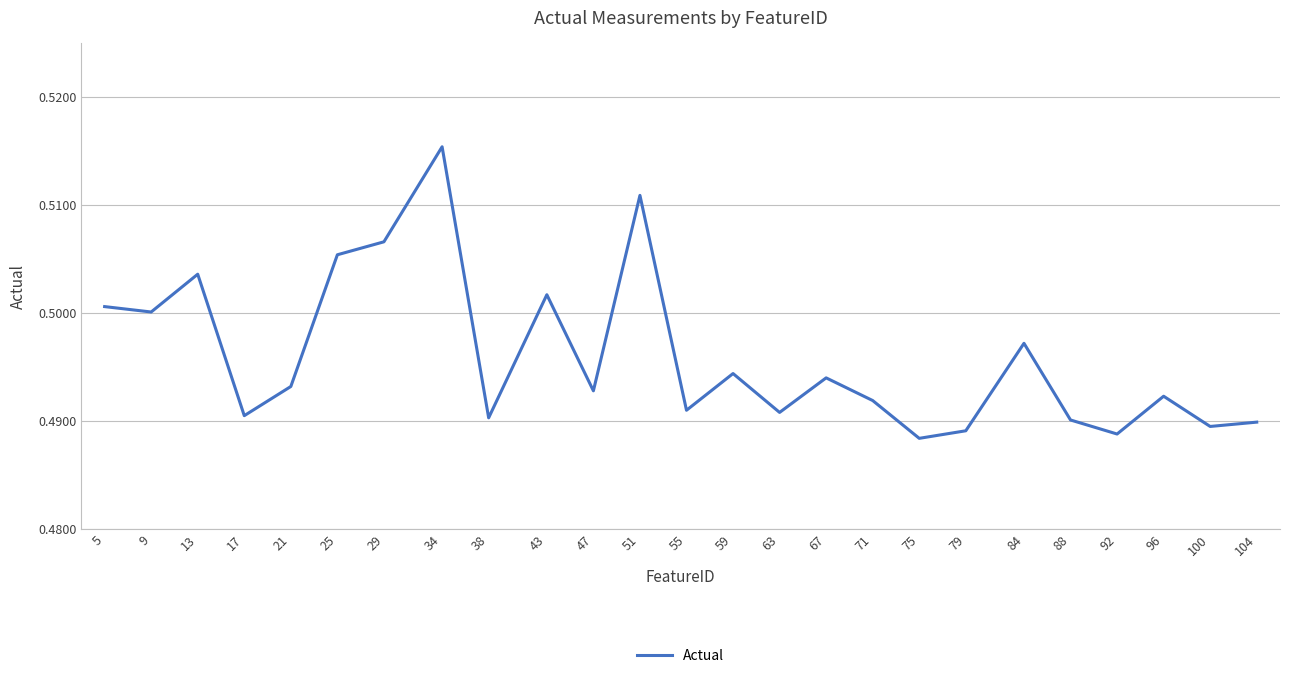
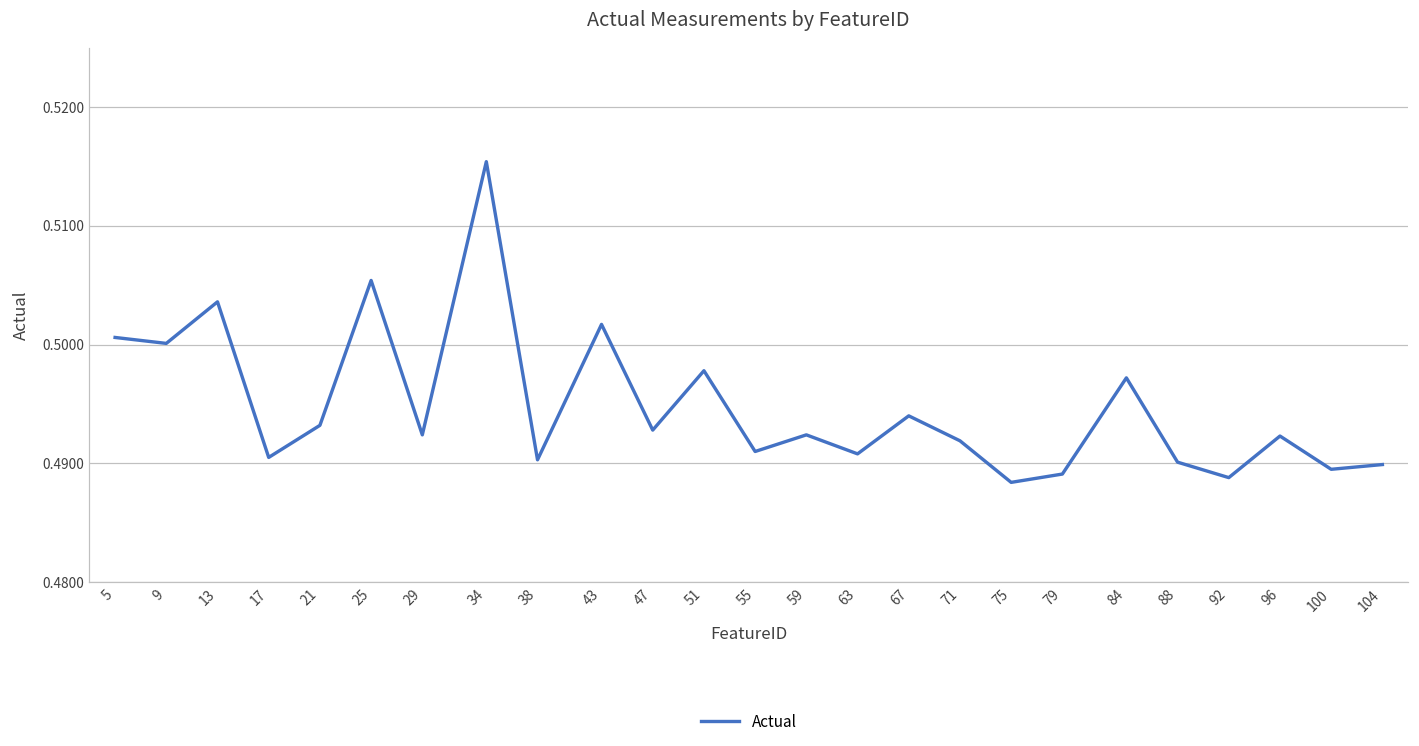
29: 0.5066 -> 0.4924
51: 0.5109 -> 0.4978
59: 0.4944 -> 0.4924
